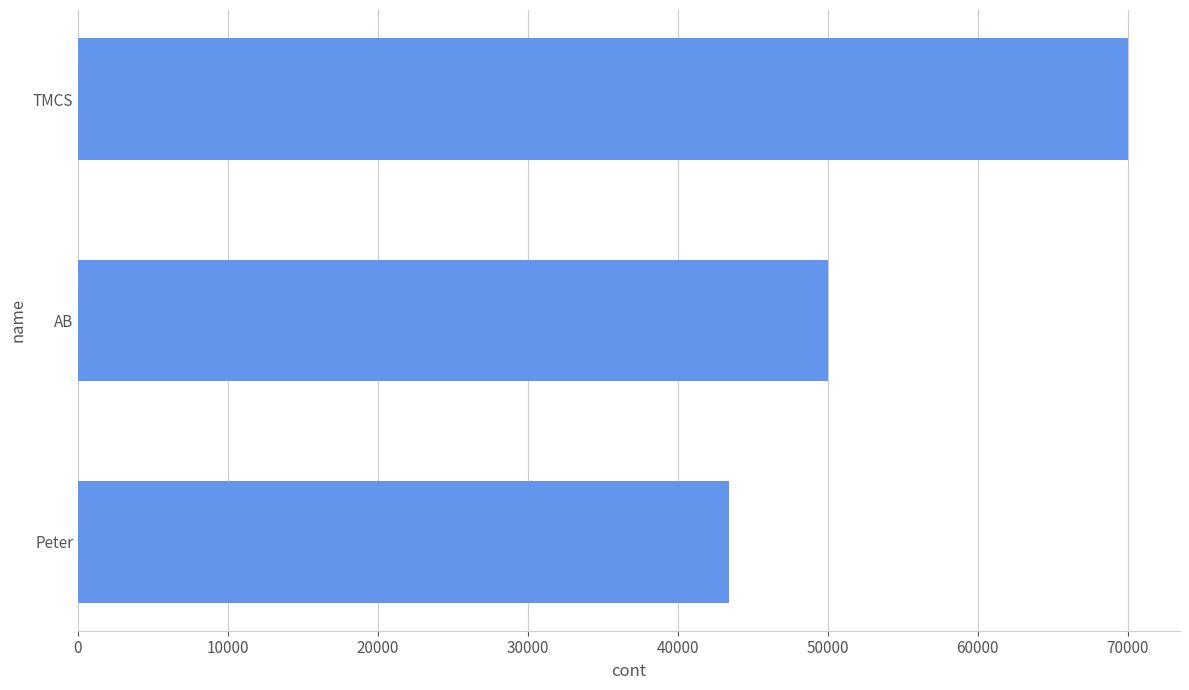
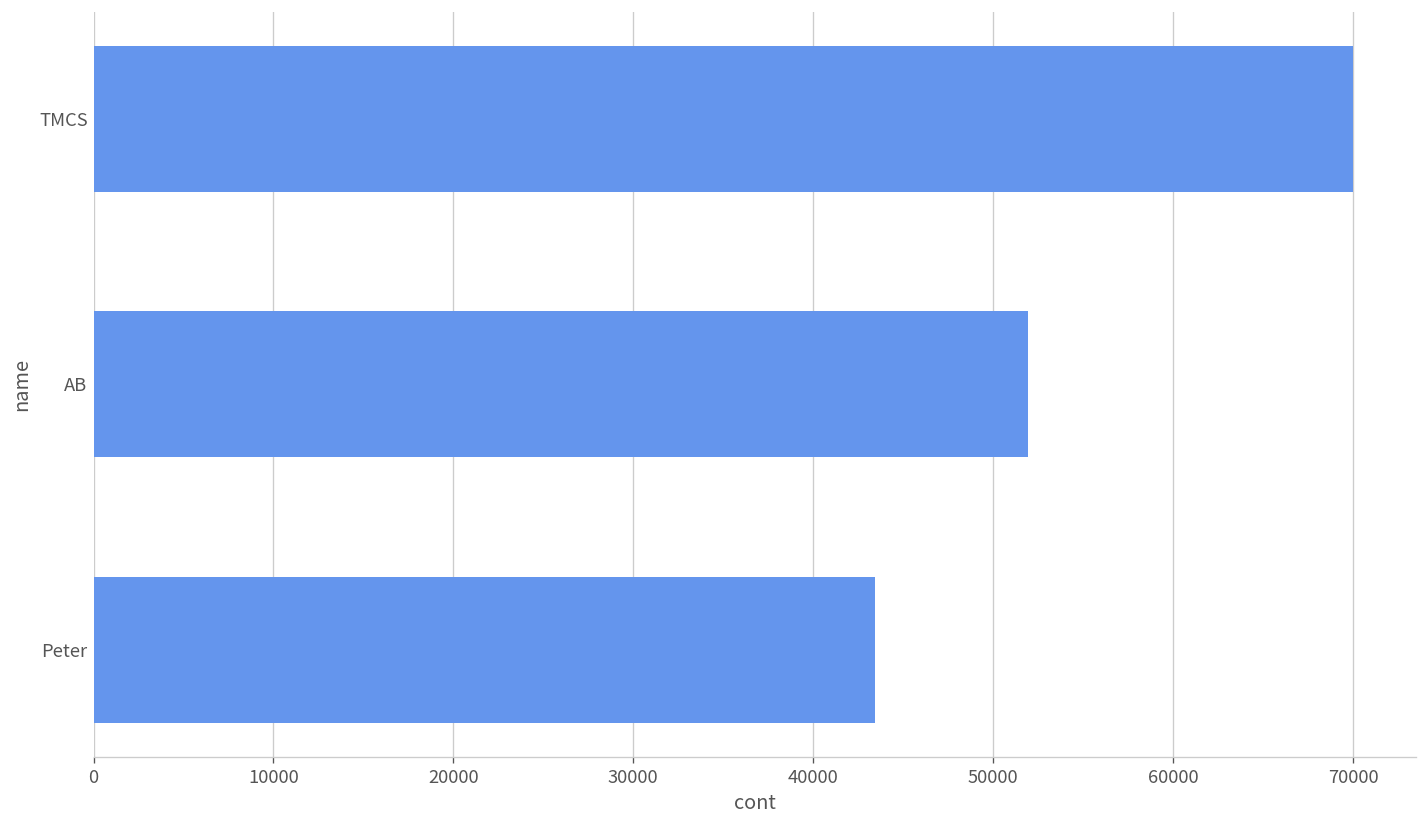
AB: 50000 -> 51900
